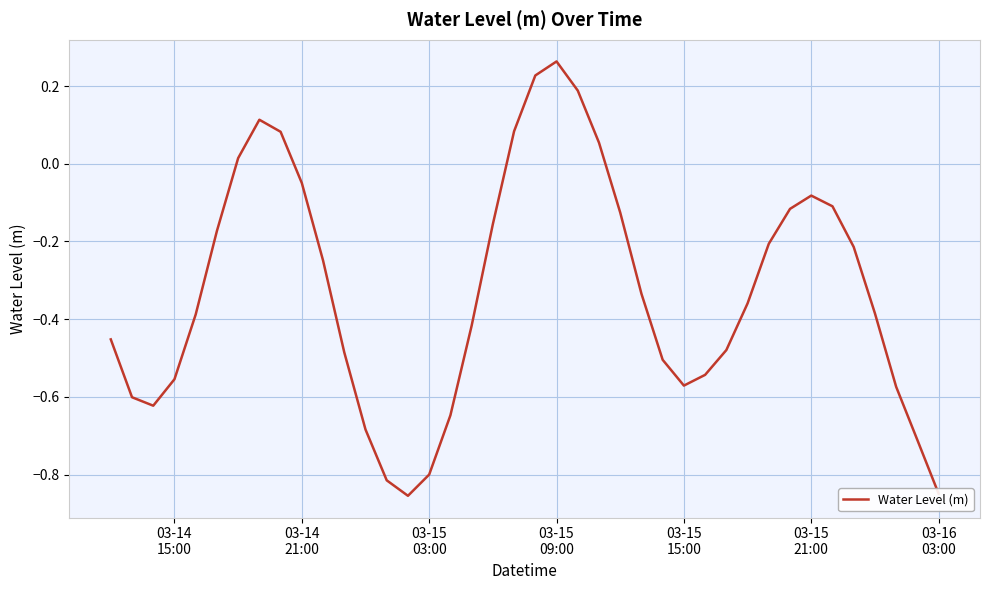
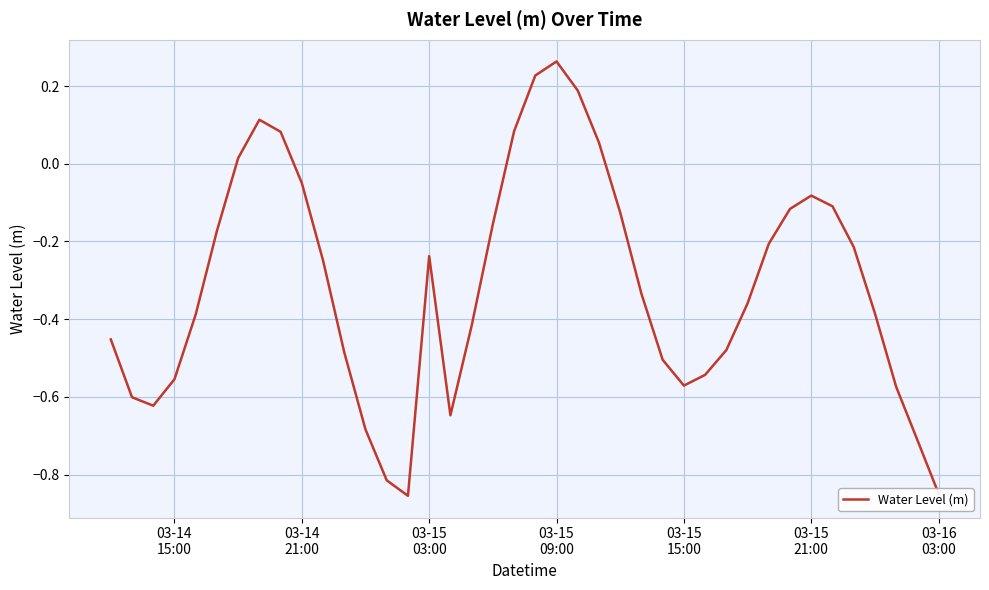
03-15 03:00: -0.80 -> -0.24
